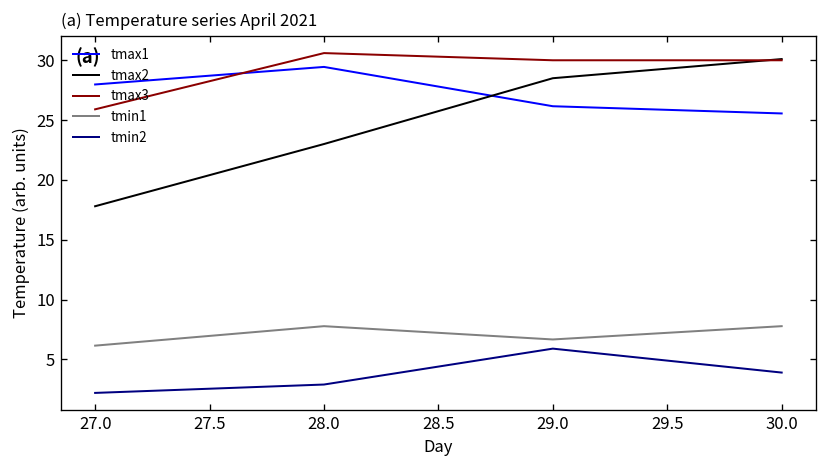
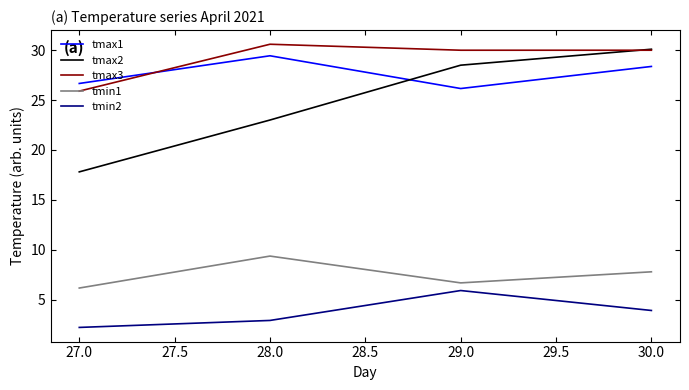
tmax1, 27.0: 28 -> 27
tmin1, 28.0: 8 -> 9
tmax1, 30.0: 26 -> 28
